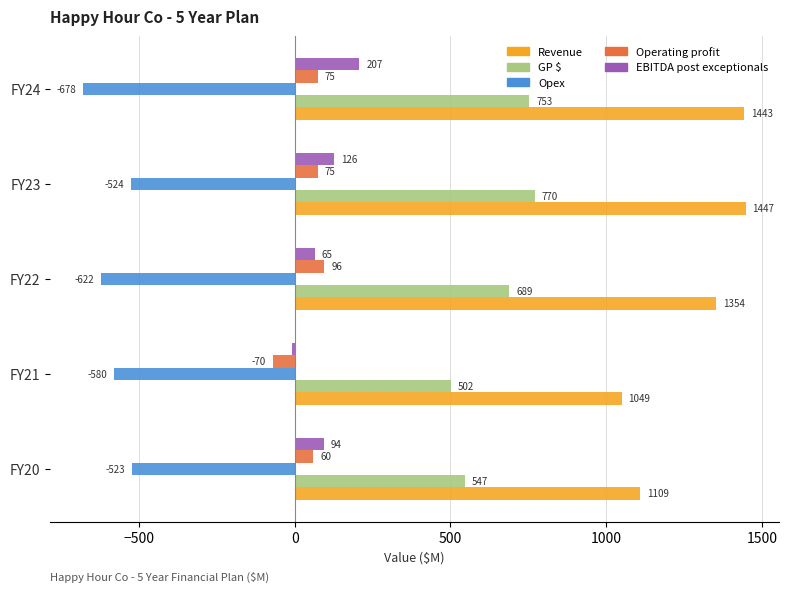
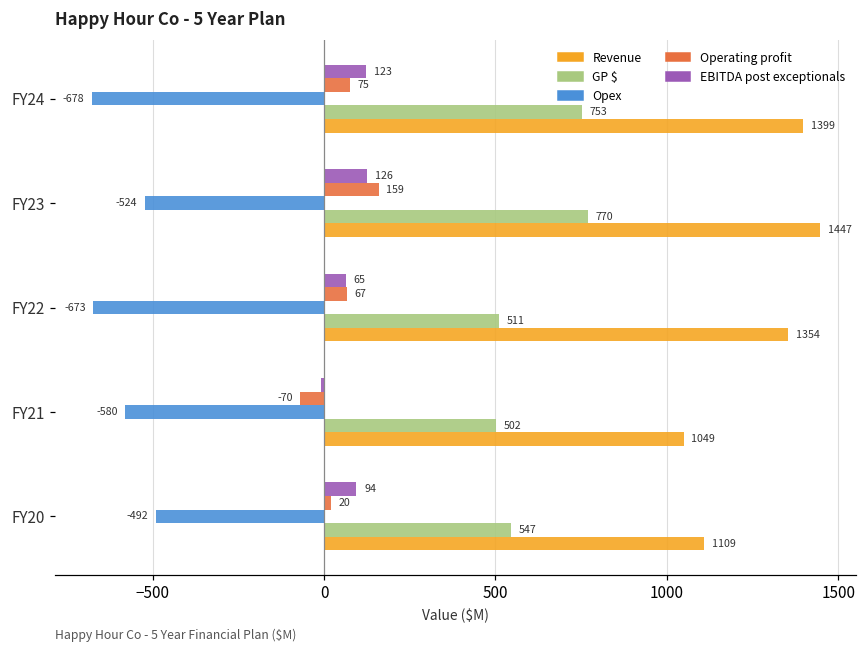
EBITDA post exceptionals, FY24: 207 -> 123
Revenue, FY24: 1443 -> 1399
Operating profit, FY23: 75 -> 159
Operating profit, FY22: 96 -> 67
Opex, FY22: -622 -> -673
GP $, FY22: 689 -> 511
Operating profit, FY20: 60 -> 20
Opex, FY20: -523 -> -492
